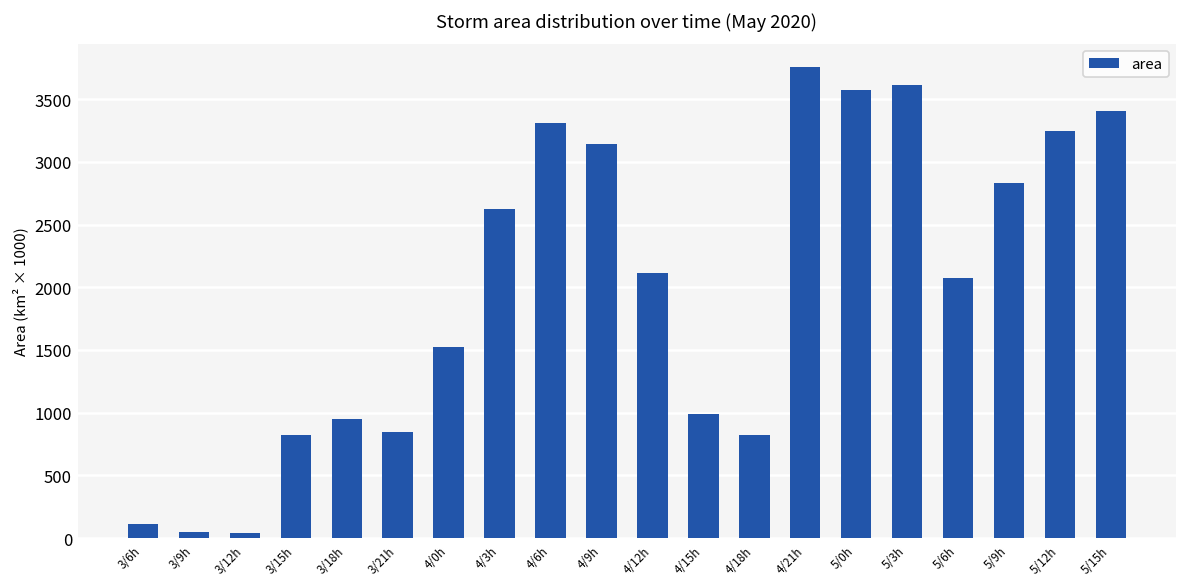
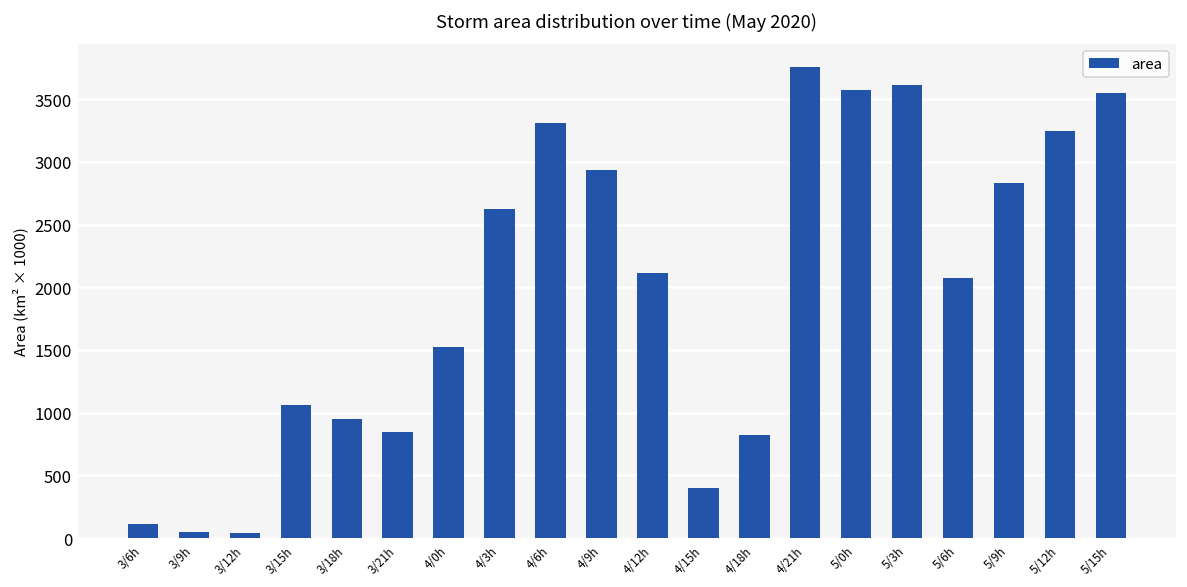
3/15h: 820 -> 1060
4/9h: 3140 -> 2940
4/15h: 990 -> 400
5/15h: 3410 -> 3550
